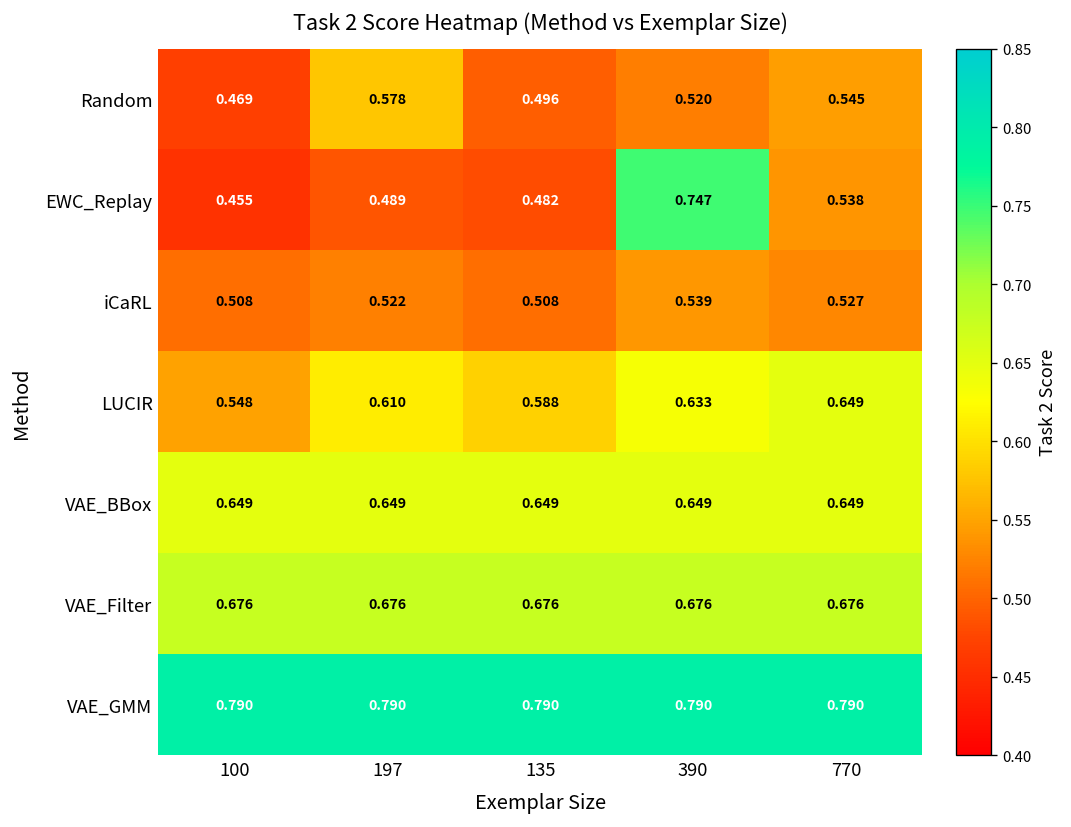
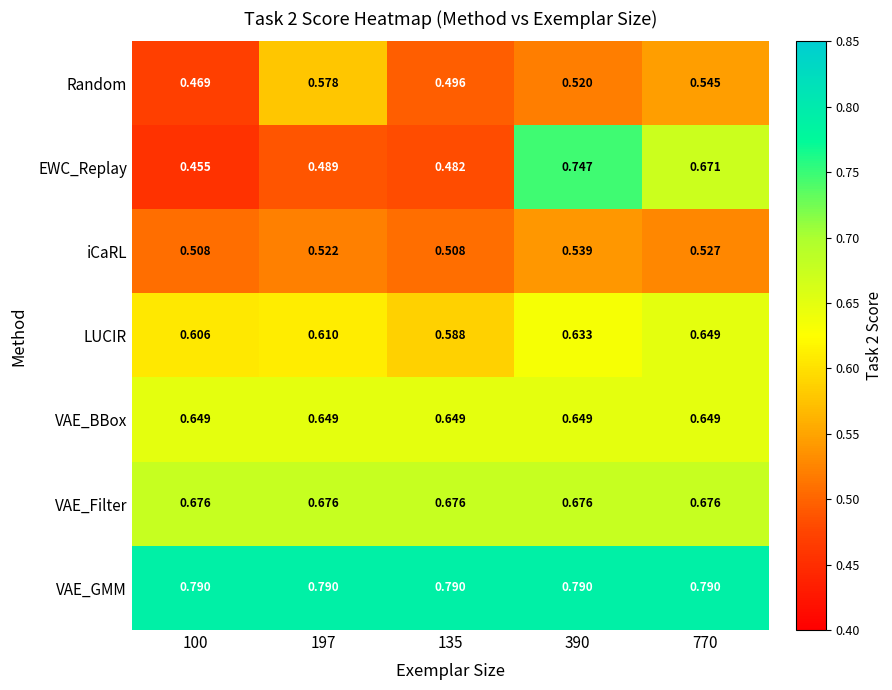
EWC_Replay, 770: 0.538 -> 0.671
LUCIR, 100: 0.548 -> 0.606
